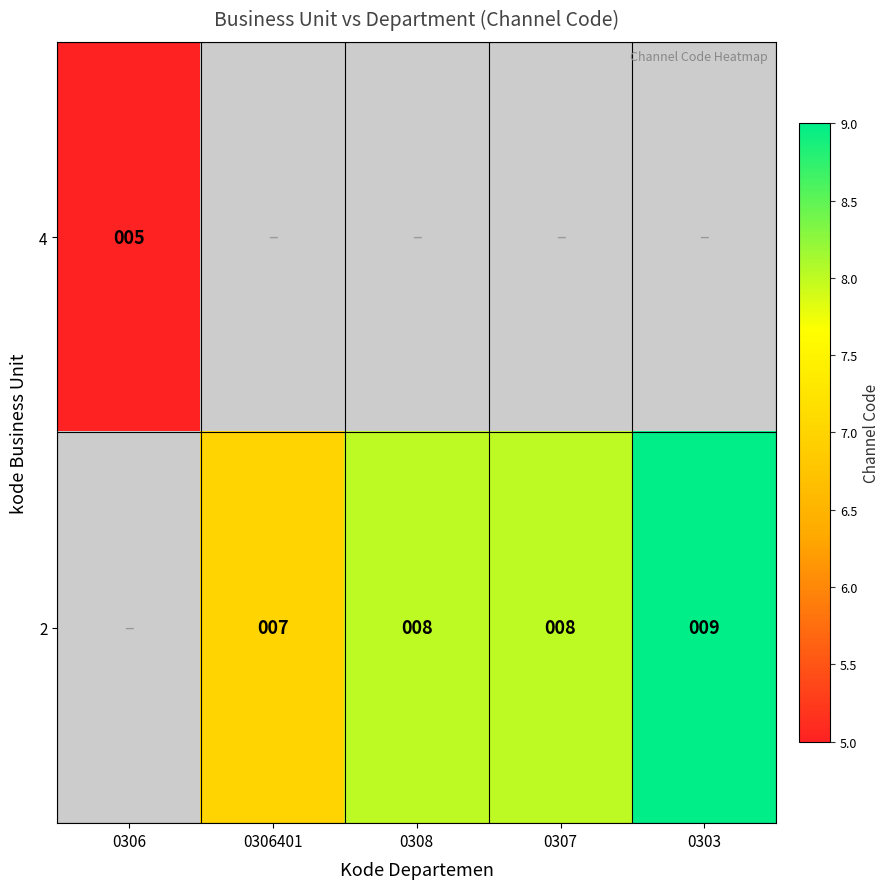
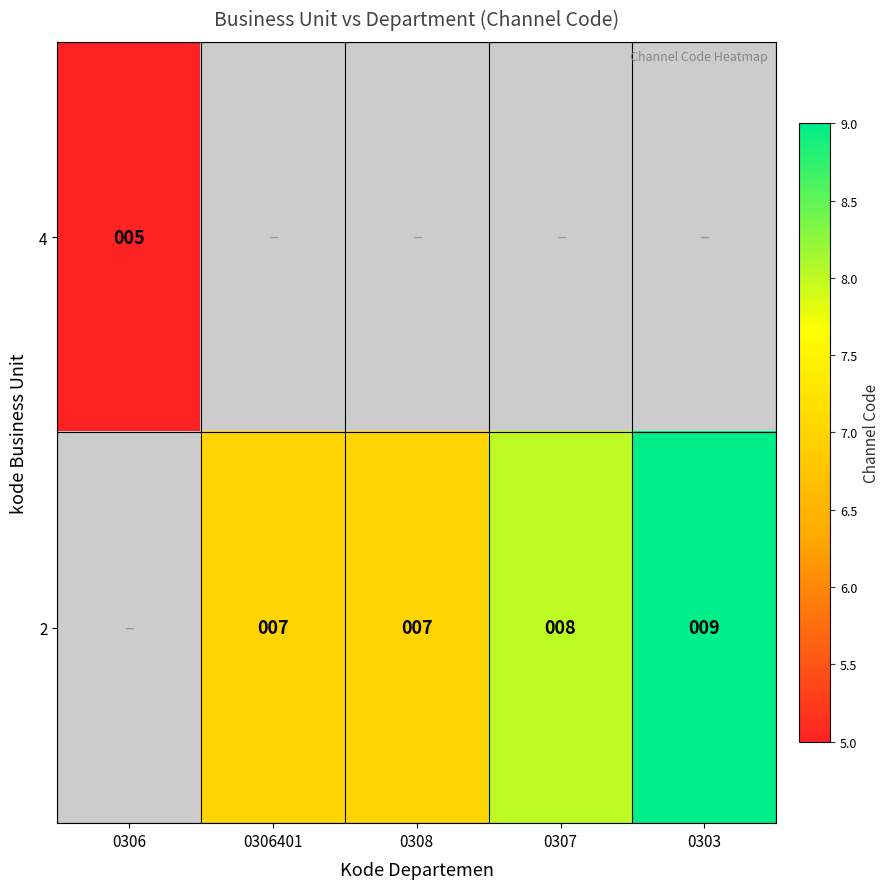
2, 0308: 008 -> 007
